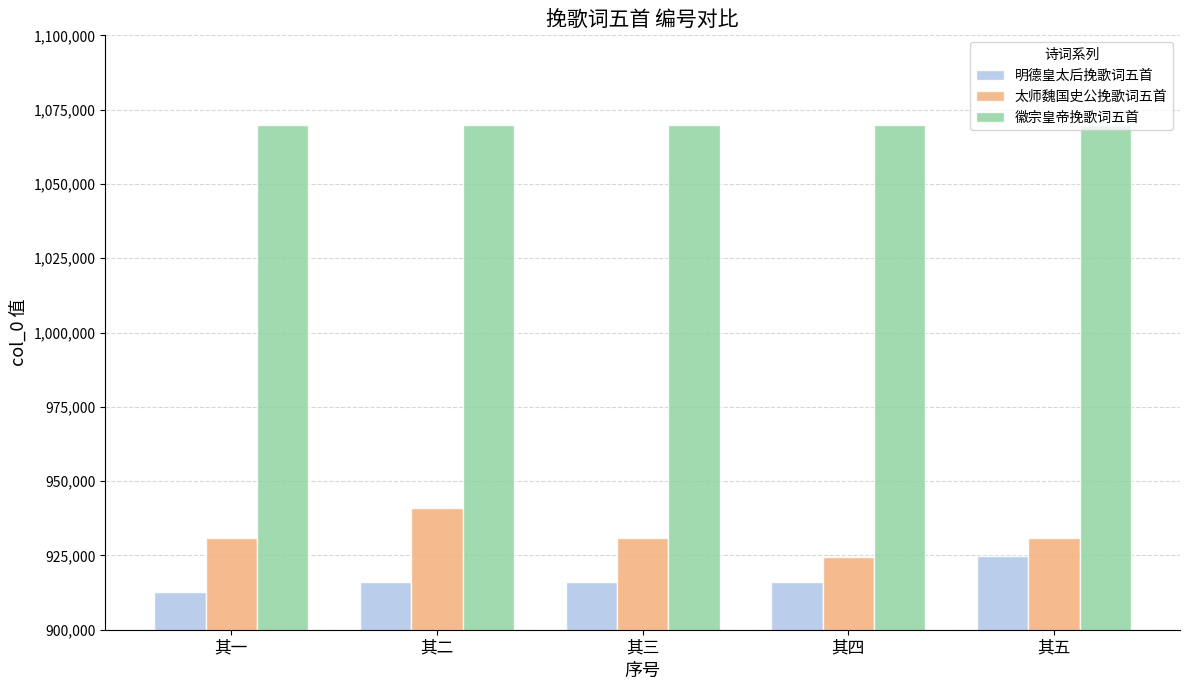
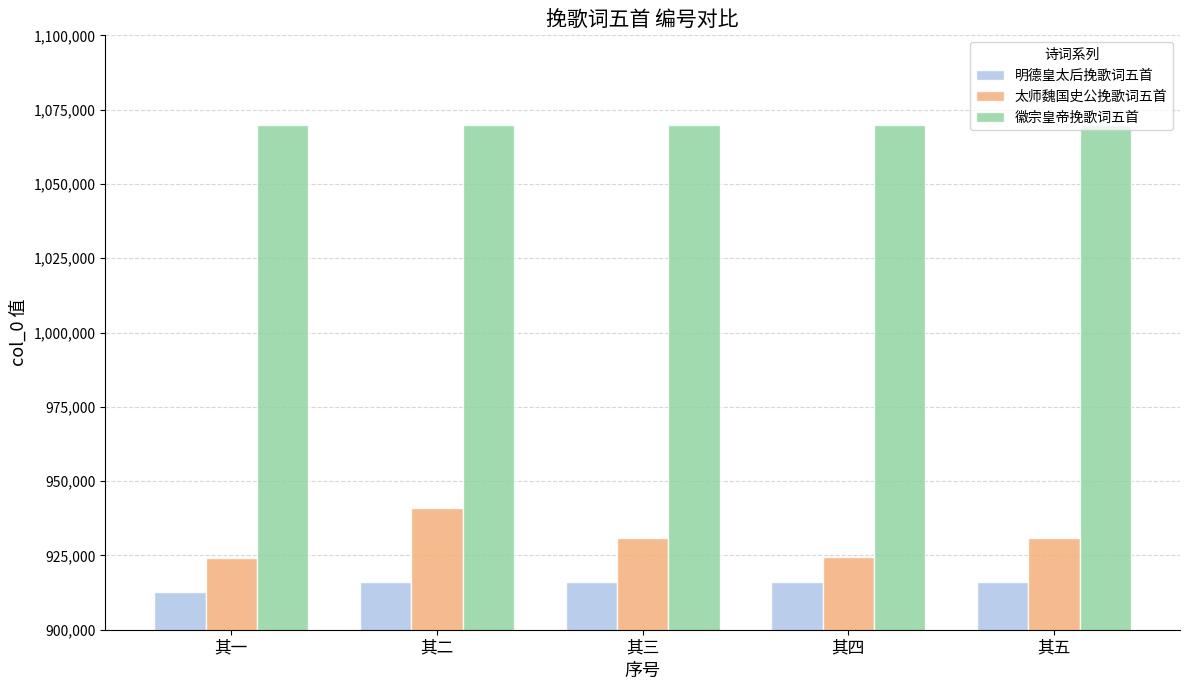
太师魏国史公挽歌词五首, 其一: 931,000 -> 924,000
明德皇太后挽歌词五首, 其五: 925,000 -> 916,000
